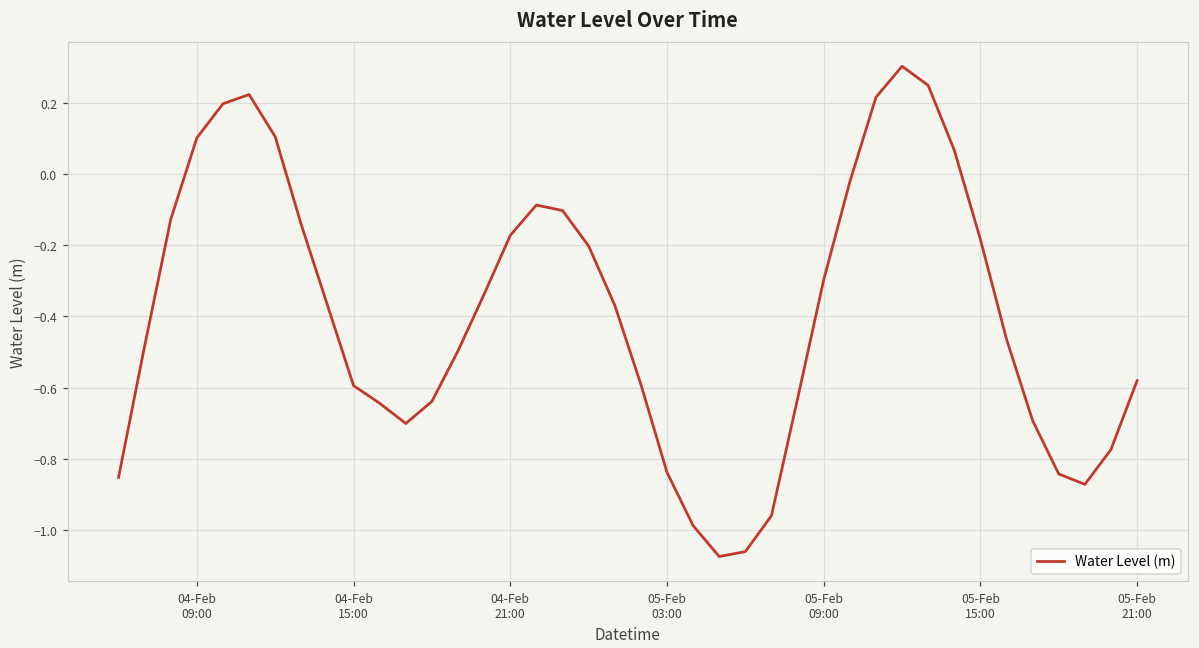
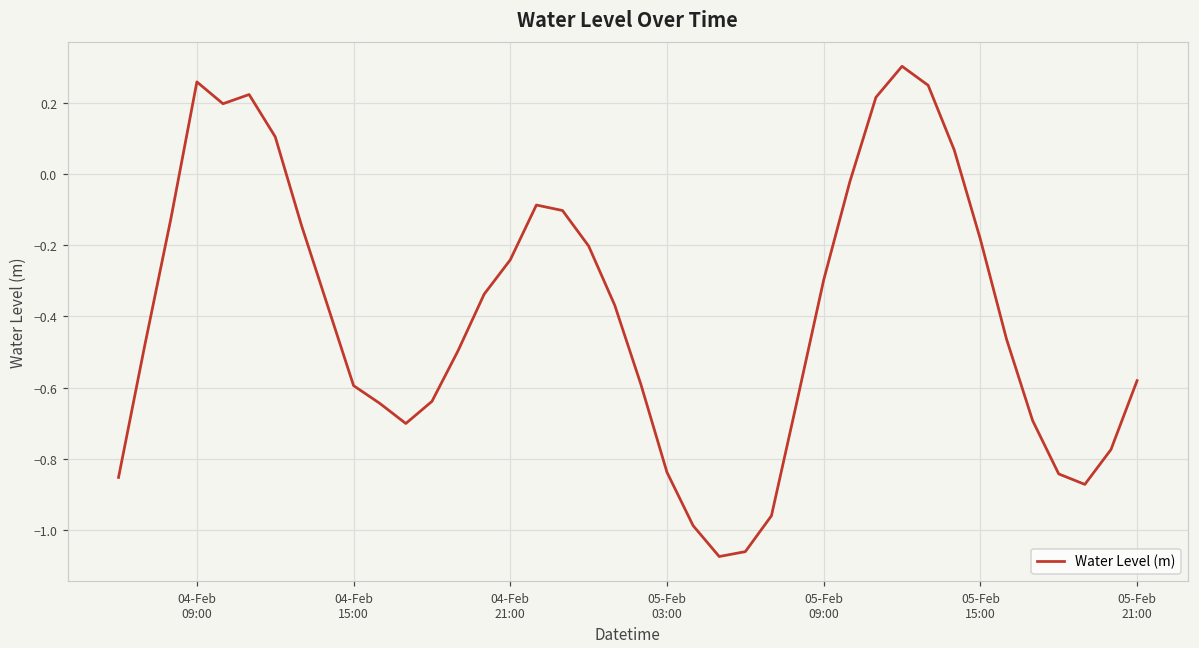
04-Feb 09:00: 0.10 -> 0.26
04-Feb 21:00: -0.17 -> -0.24
